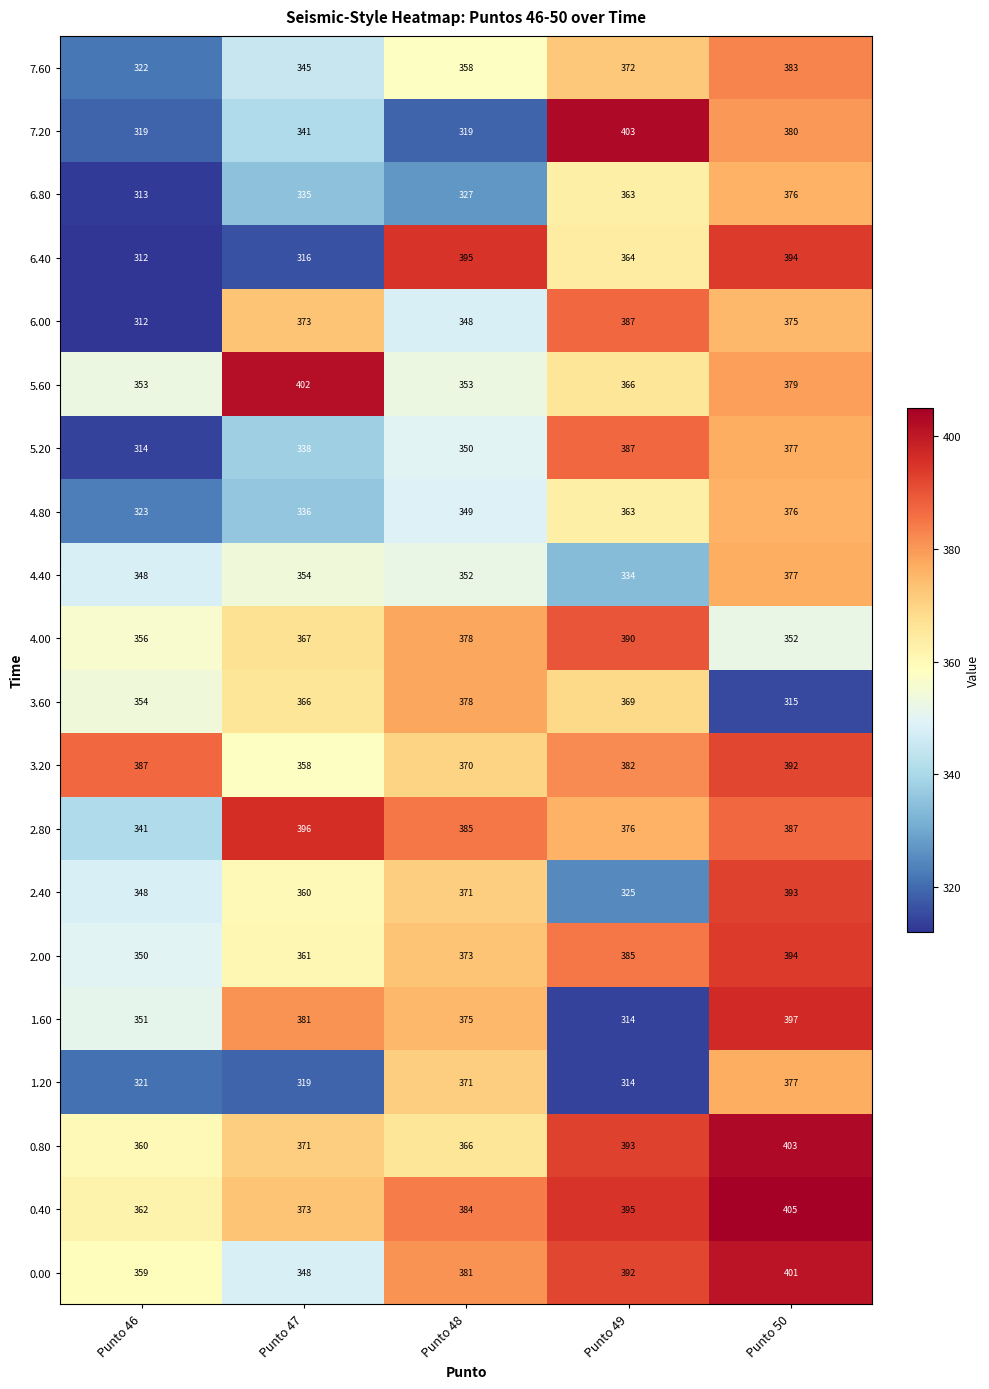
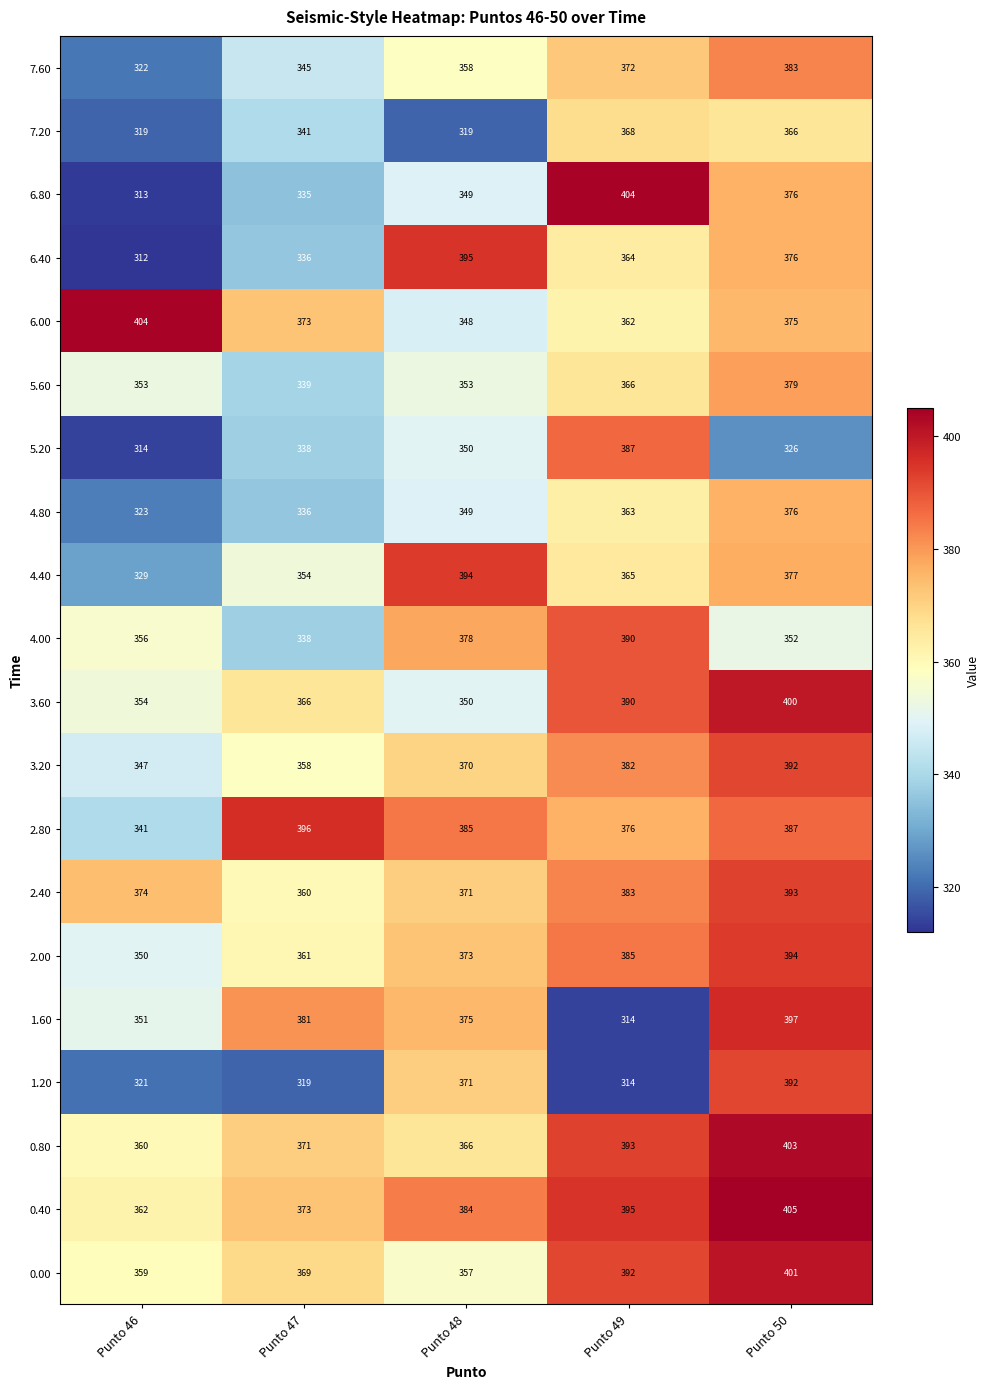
7.20, Punto 49: 403 -> 368
7.20, Punto 50: 380 -> 366
6.80, Punto 48: 327 -> 349
6.80, Punto 49: 363 -> 404
6.40, Punto 47: 316 -> 336
6.40, Punto 50: 394 -> 376
6.00, Punto 46: 312 -> 404
6.00, Punto 49: 387 -> 362
5.60, Punto 47: 402 -> 339
5.20, Punto 50: 377 -> 326
4.40, Punto 46: 348 -> 329
4.40, Punto 48: 352 -> 394
4.40, Punto 49: 334 -> 365
4.00, Punto 47: 367 -> 338
3.60, Punto 48: 378 -> 350
3.60, Punto 49: 369 -> 390
3.60, Punto 50: 315 -> 400
3.20, Punto 46: 387 -> 347
2.40, Punto 46: 348 -> 374
2.40, Punto 49: 325 -> 383
1.20, Punto 50: 377 -> 392
0.00, Punto 47: 348 -> 369
0.00, Punto 48: 381 -> 357
